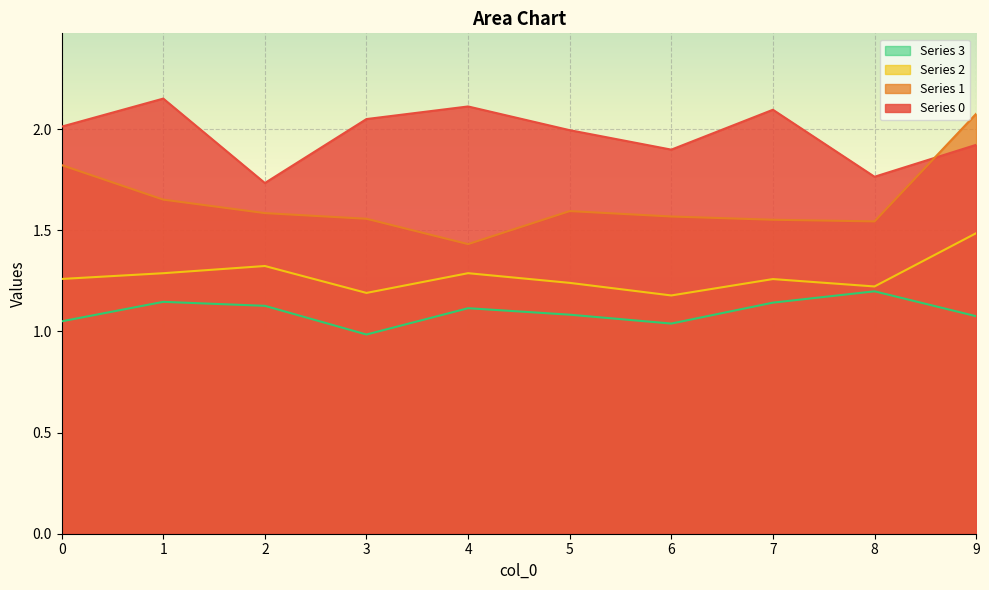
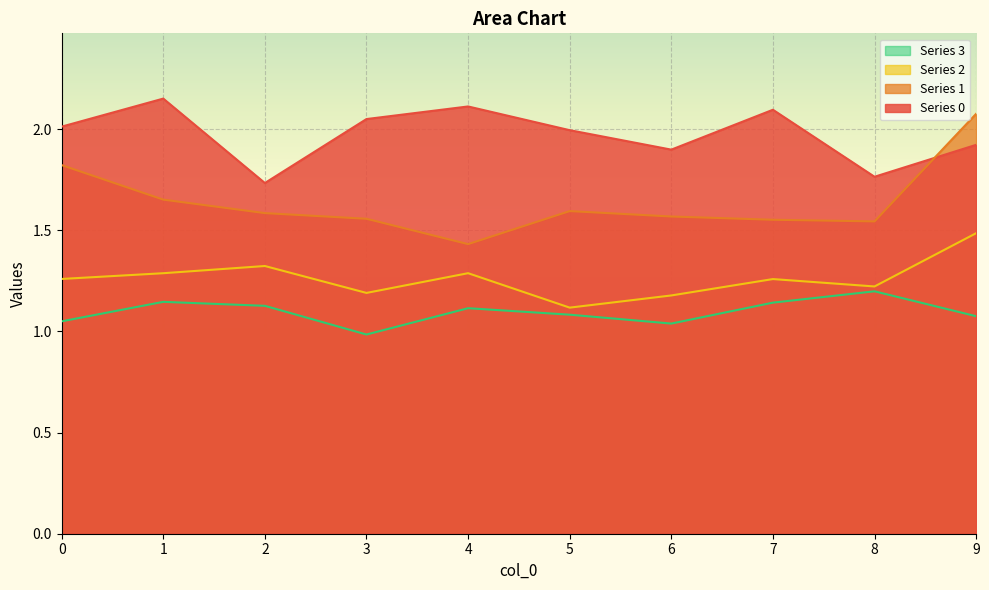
Series 2, 5: 1.24 -> 1.12
